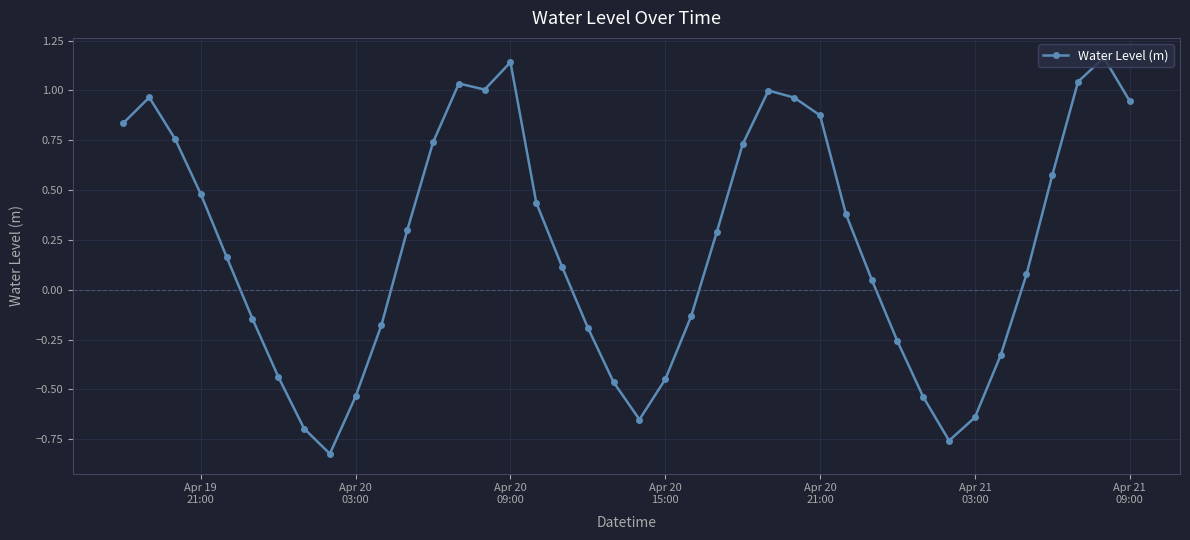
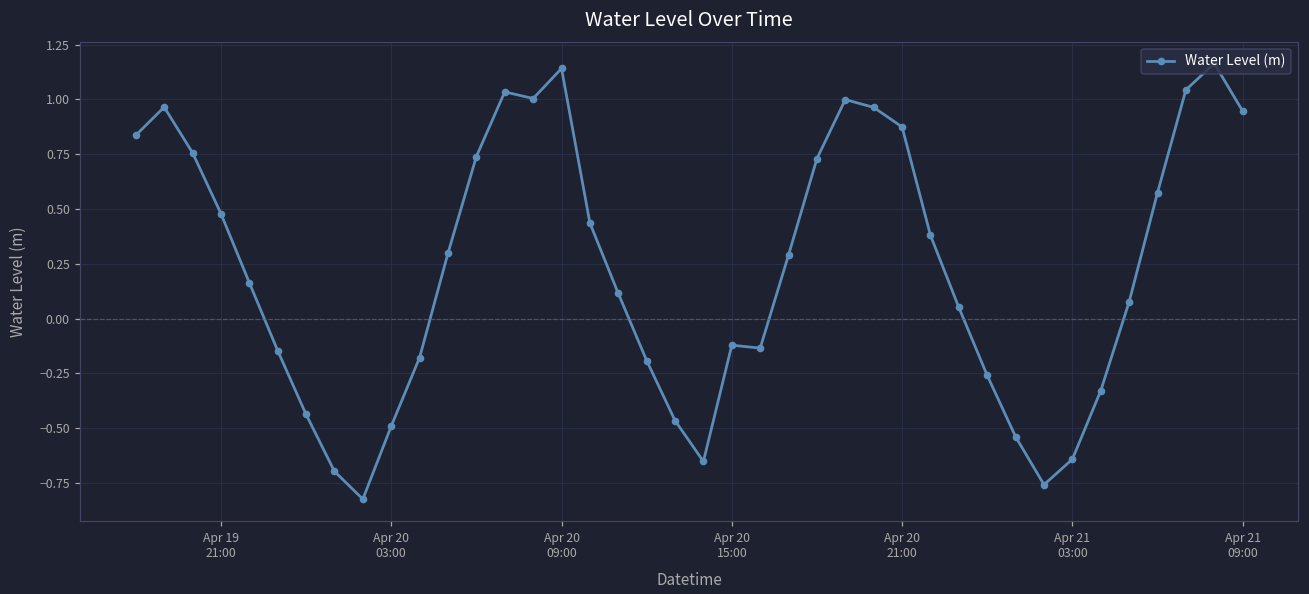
Apr 20 03:00: -0.54 -> -0.49
Apr 20 15:00: -0.45 -> -0.12
